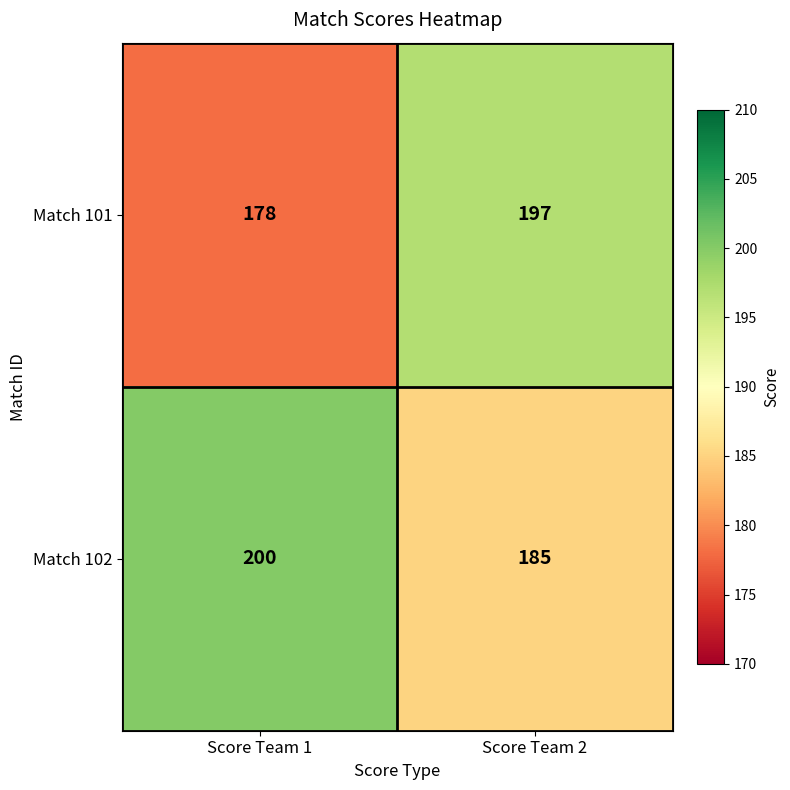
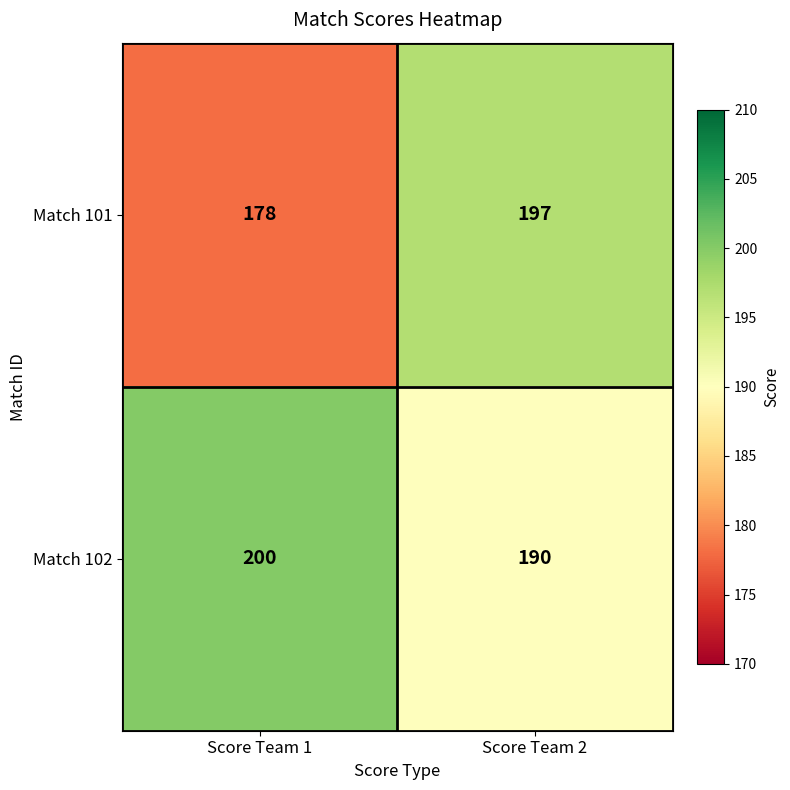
Match 102, Score Team 2: 185 -> 190
